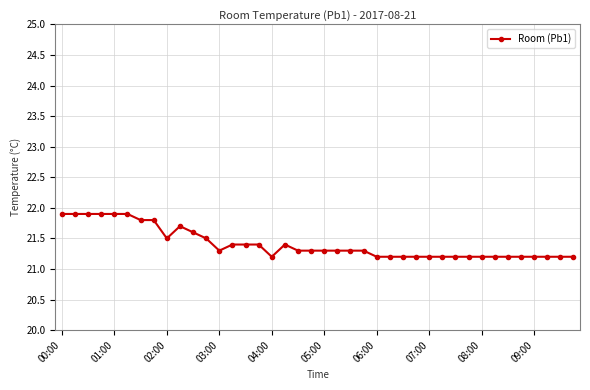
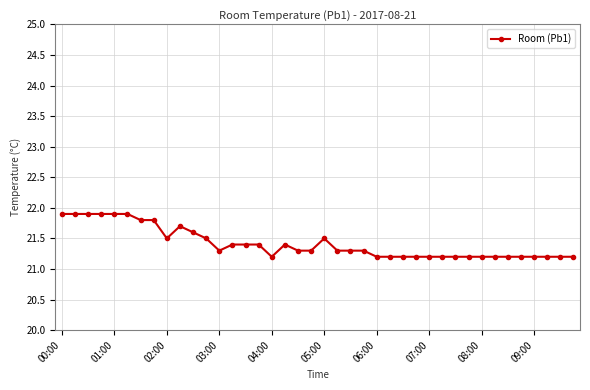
05:00: 21.3 -> 21.5
